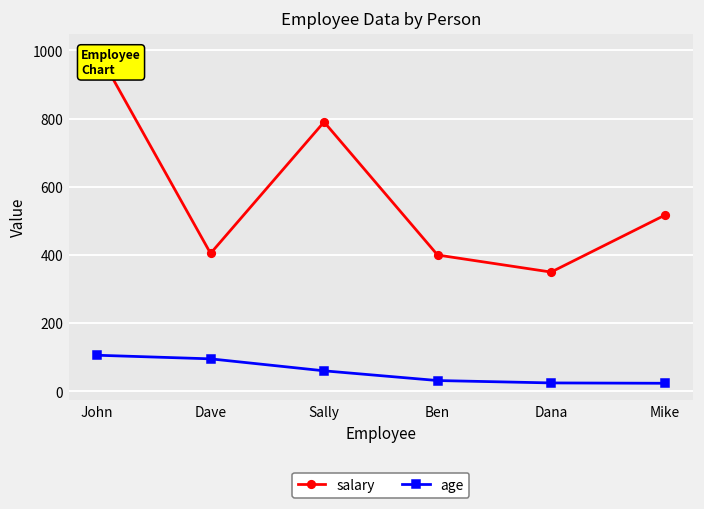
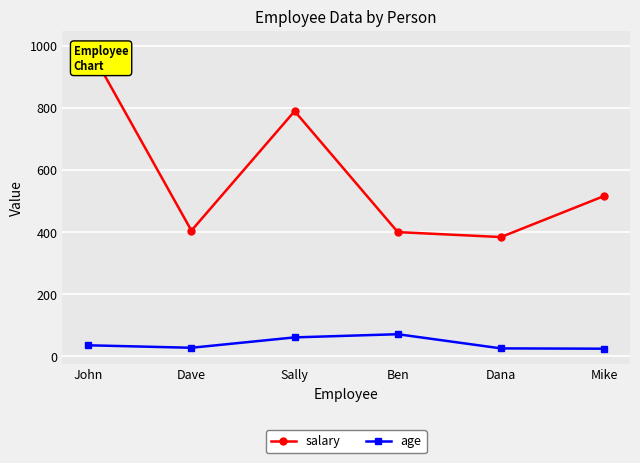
age, John: 110 -> 40
age, Dave: 100 -> 30
age, Ben: 30 -> 70
salary, Dana: 350 -> 380
